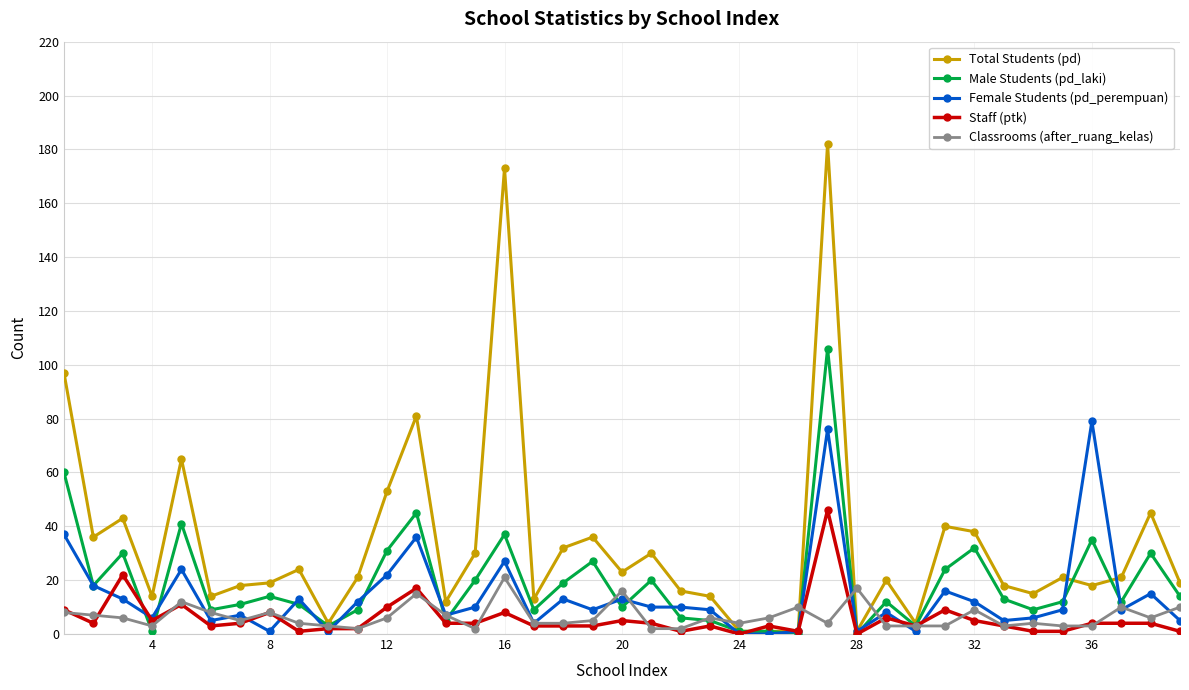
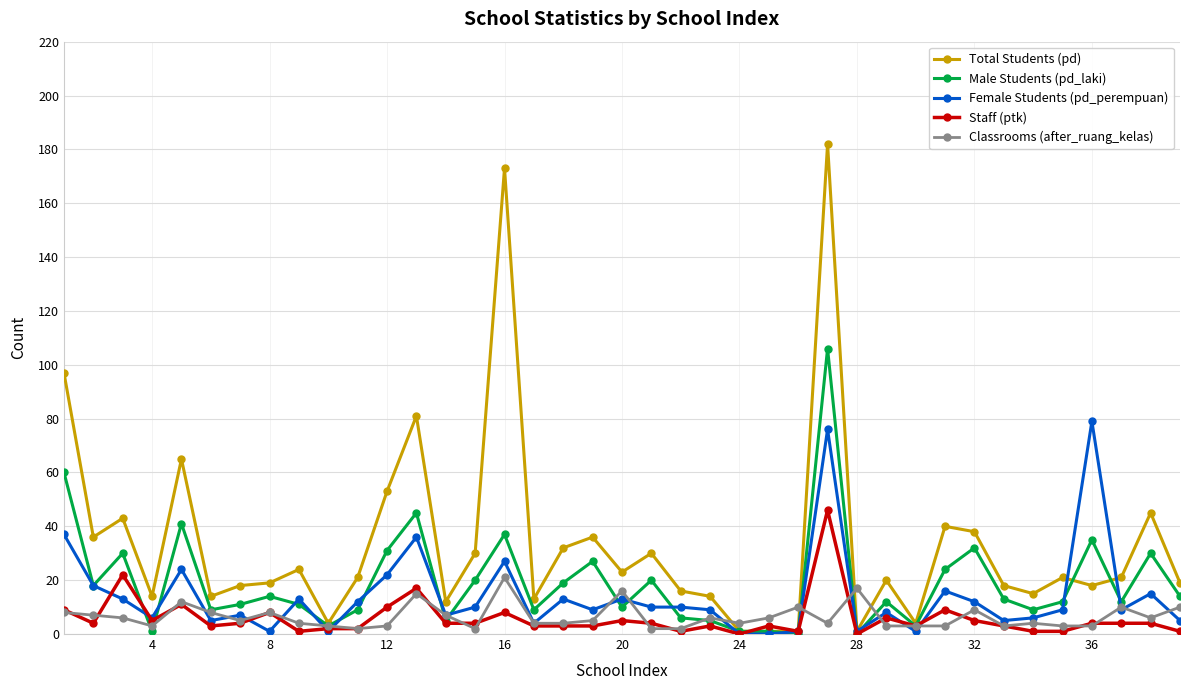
Classrooms (after_ruang_kelas), 12: 6 -> 3
